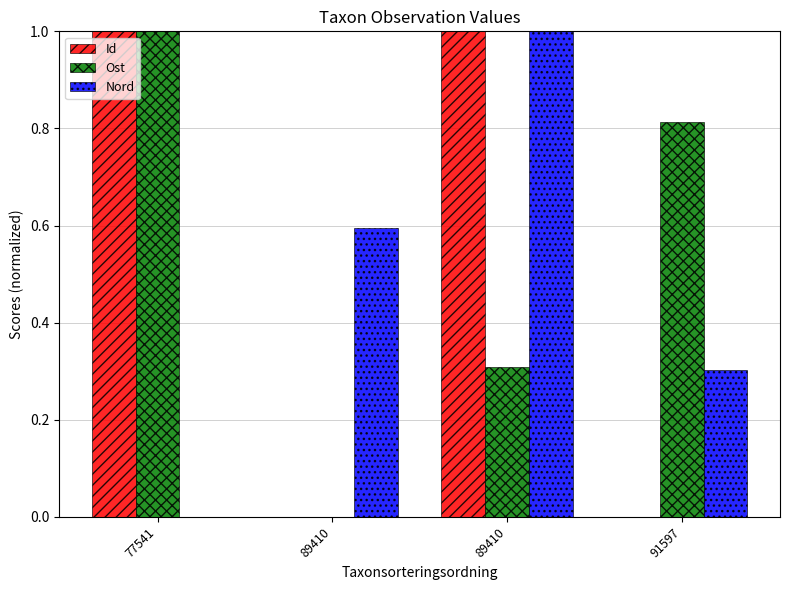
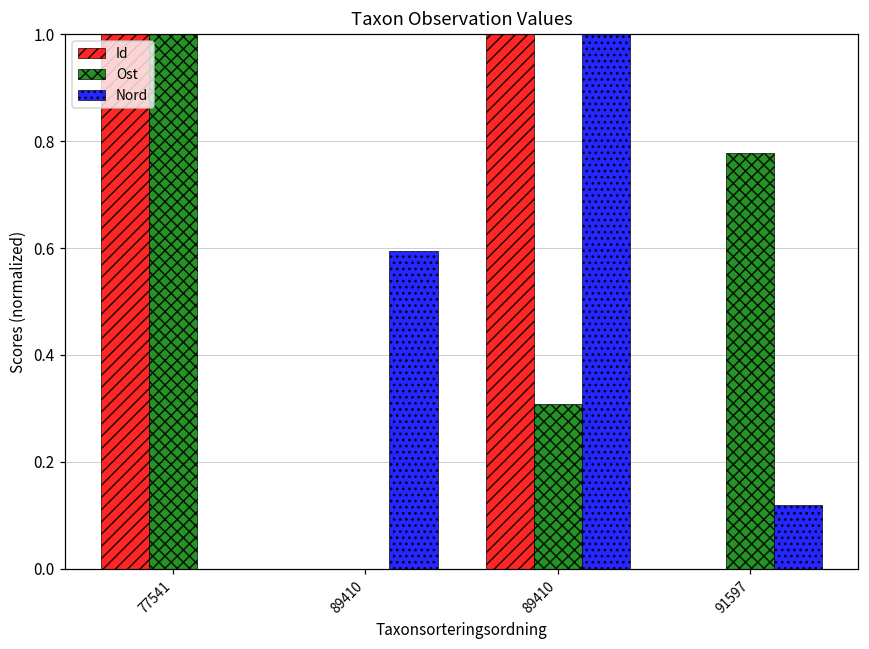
Ost, 91597: 0.81 -> 0.78
Nord, 91597: 0.30 -> 0.12
